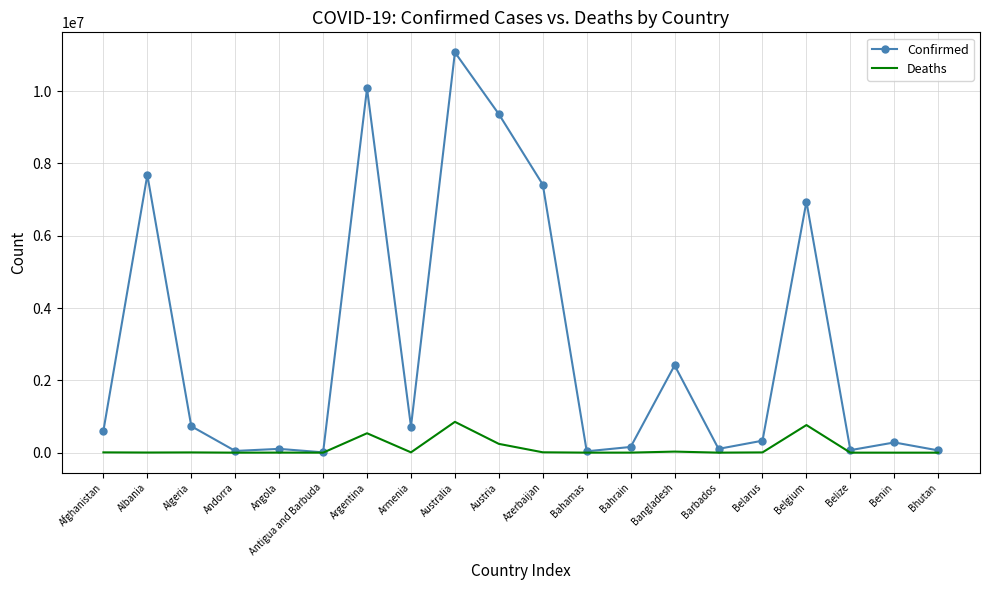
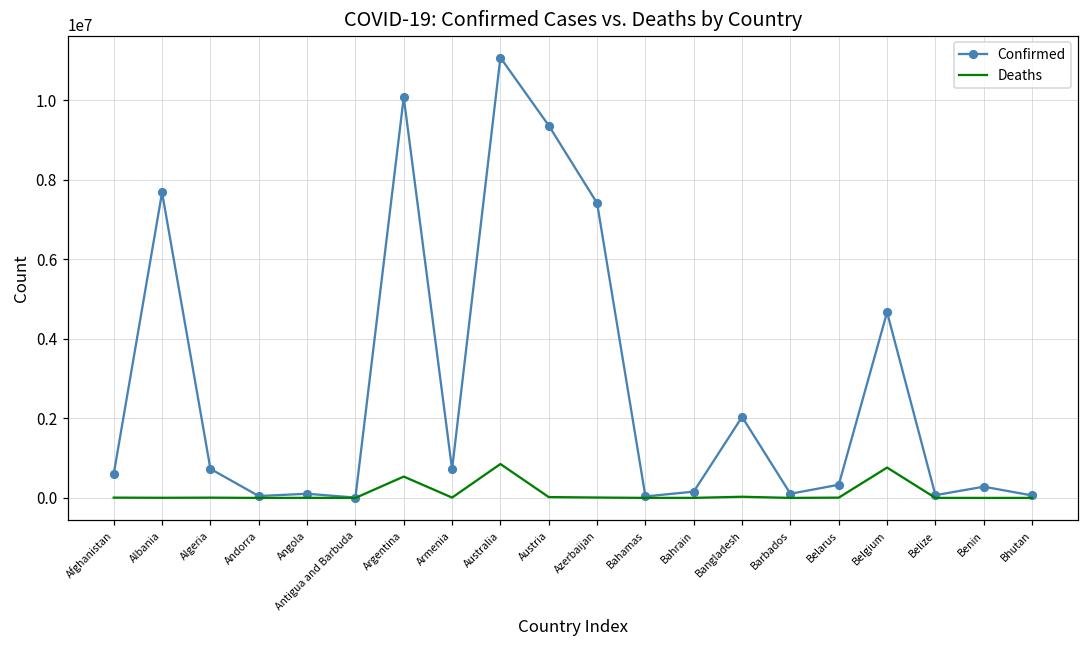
Deaths, Austria: 200000 -> 0
Confirmed, Bangladesh: 2400000 -> 2000000
Confirmed, Belgium: 6900000 -> 4700000
